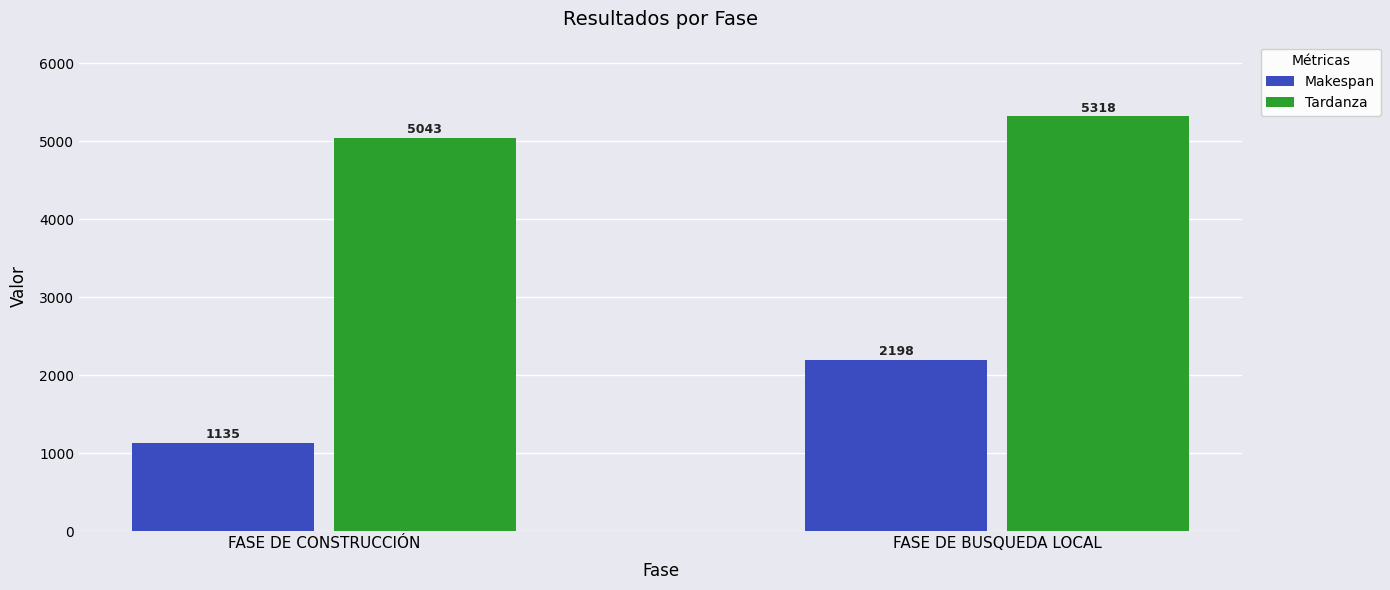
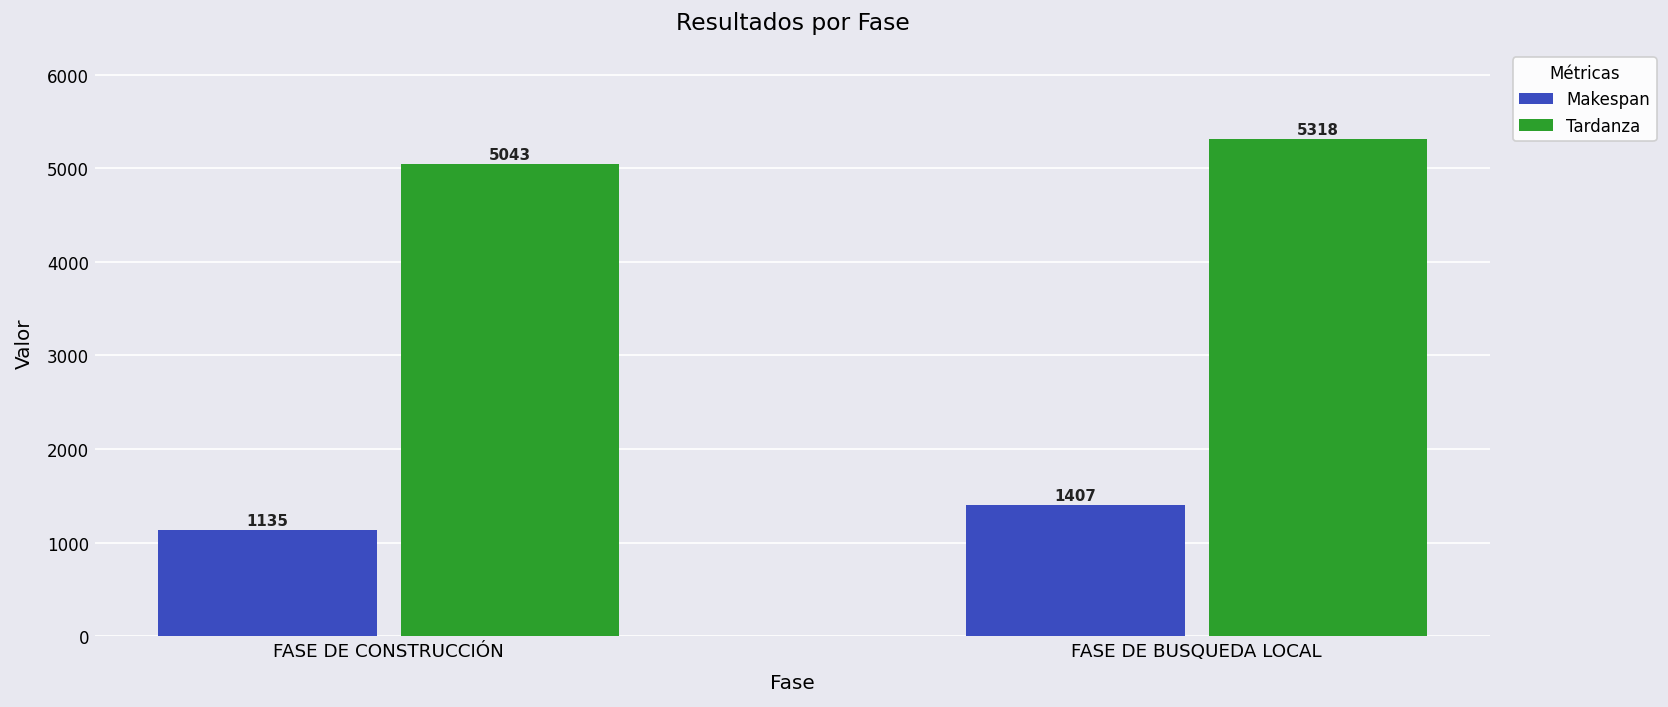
Makespan, FASE DE BUSQUEDA LOCAL: 2198 -> 1407
